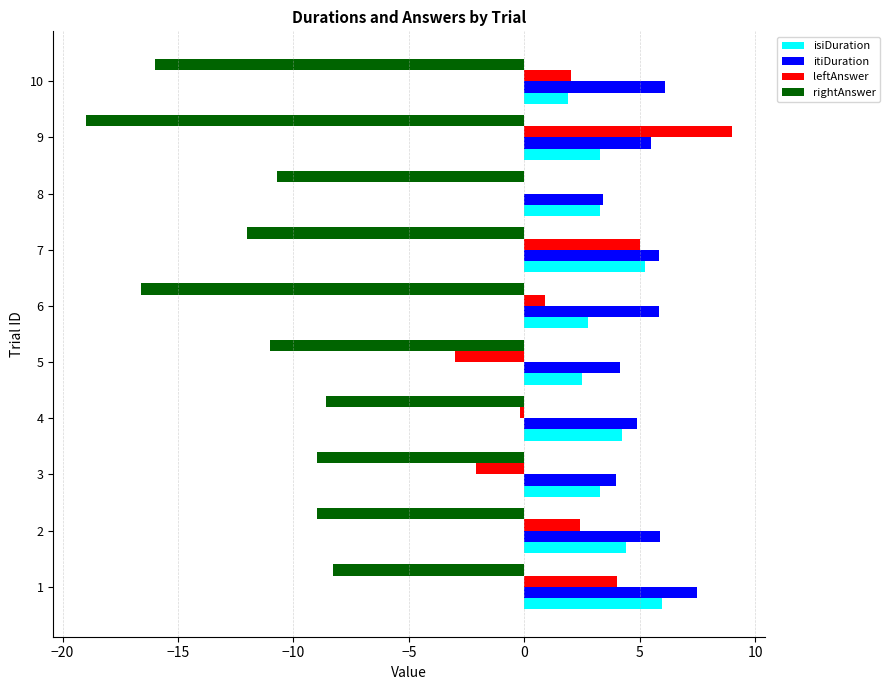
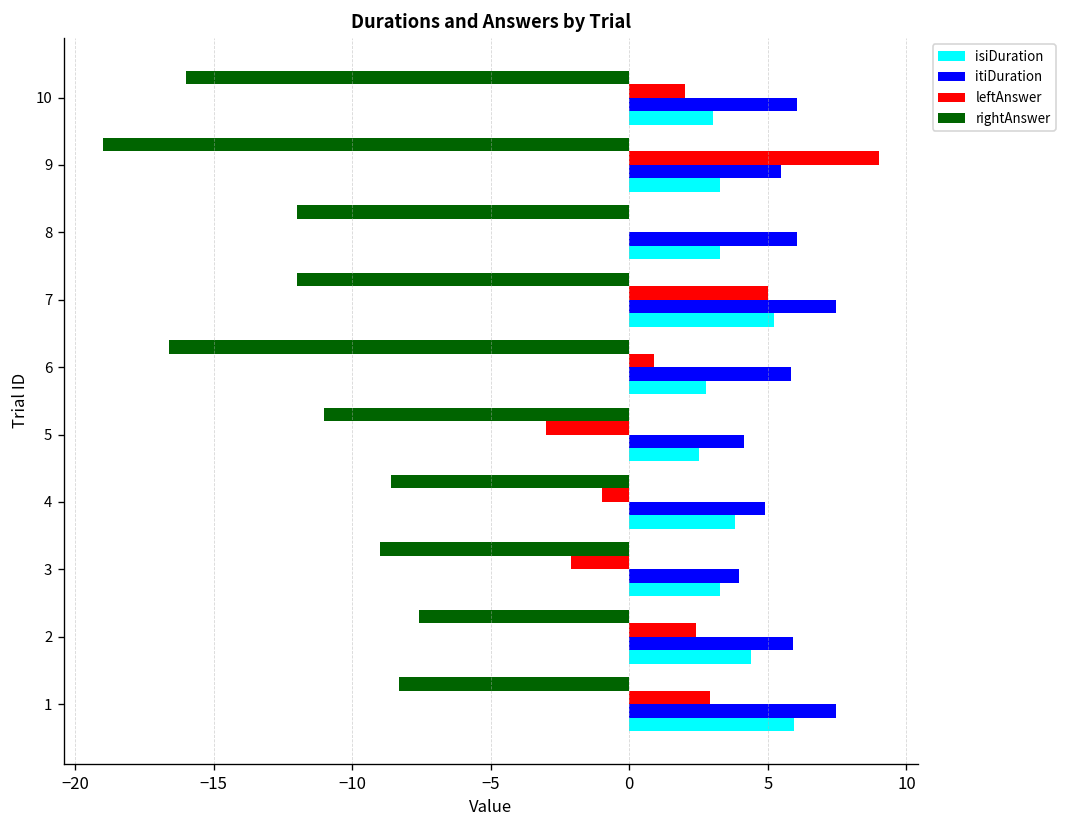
isiDuration, 10: 1.9 -> 3.0
rightAnswer, 8: -10.7 -> -12.0
itiDuration, 8: 3.4 -> 6.1
itiDuration, 7: 5.8 -> 7.4
leftAnswer, 4: -0.2 -> -1.0
isiDuration, 4: 4.2 -> 3.8
rightAnswer, 2: -9.0 -> -7.6
leftAnswer, 1: 4.0 -> 2.9
